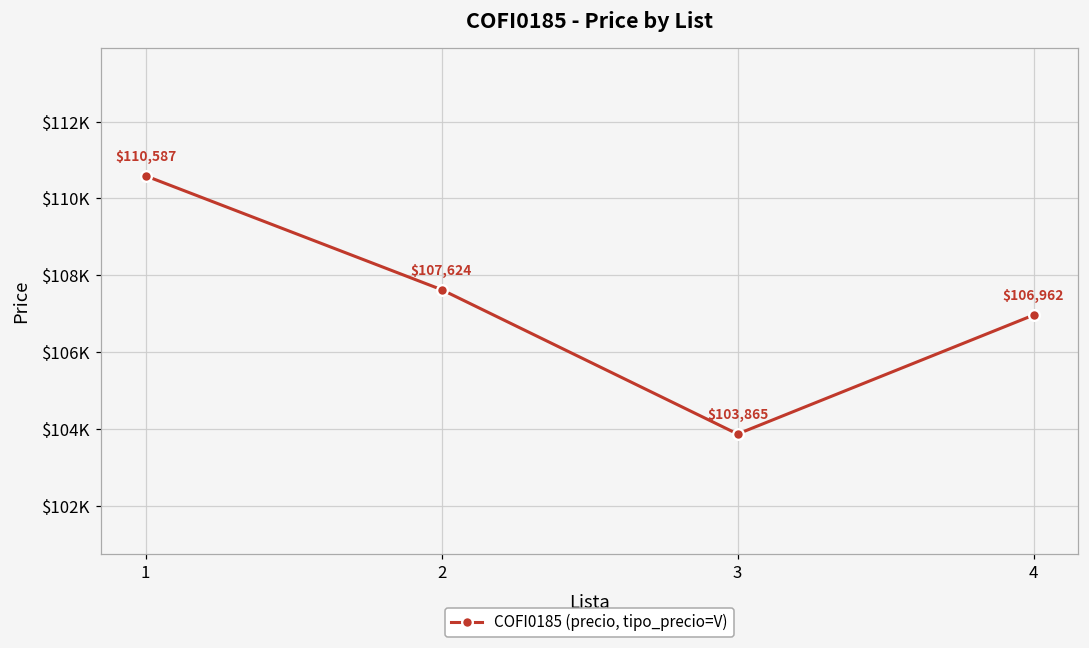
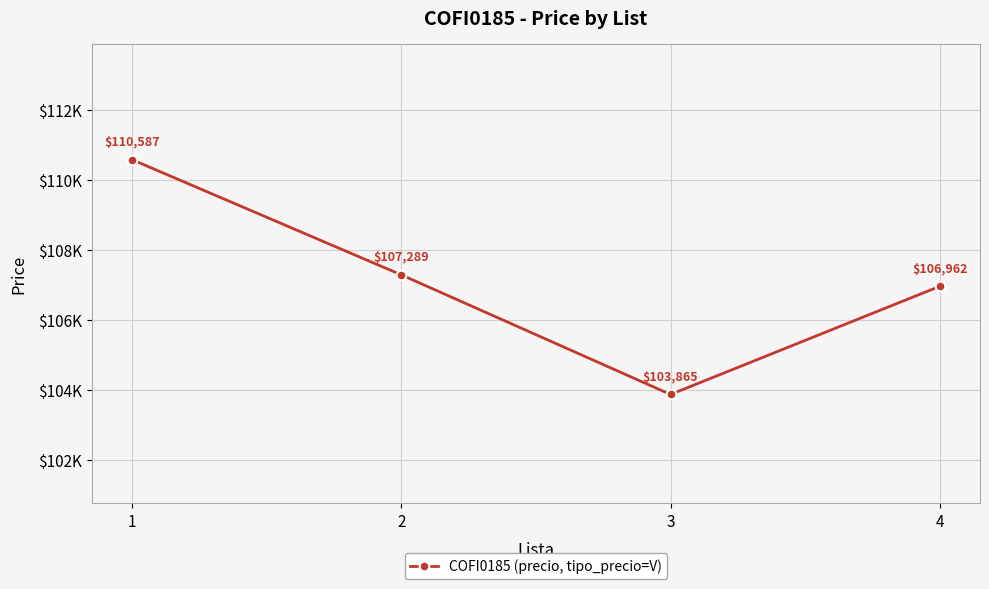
2: $107,624 -> $107,289
